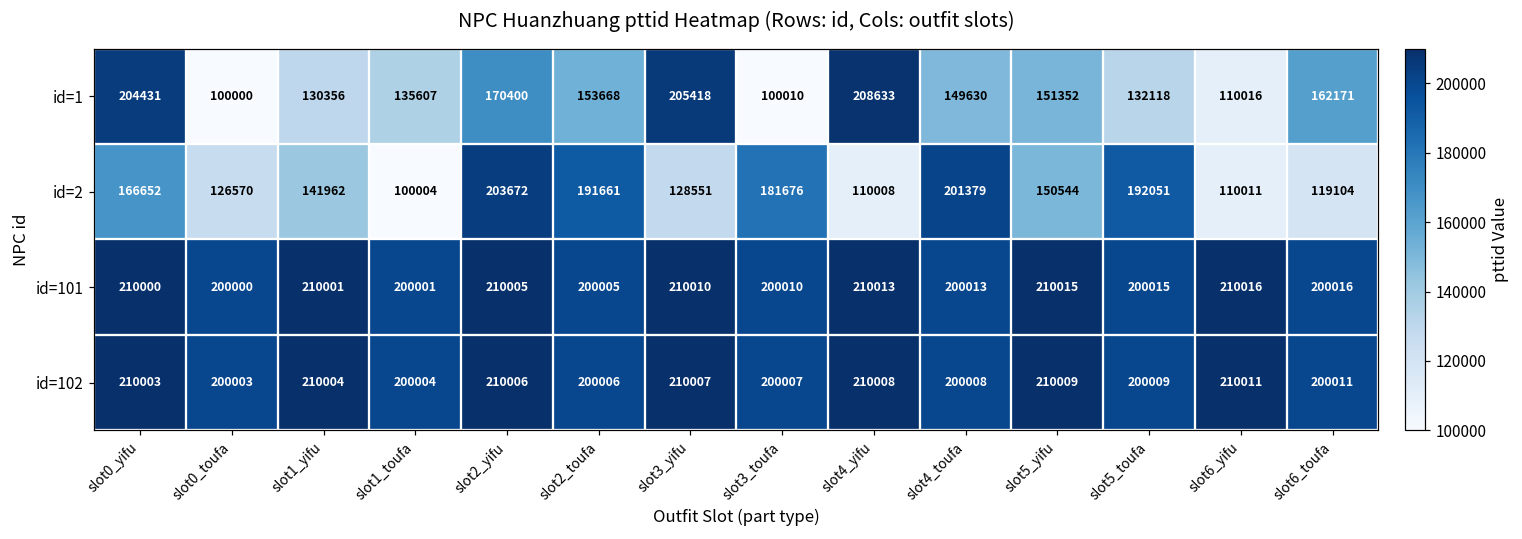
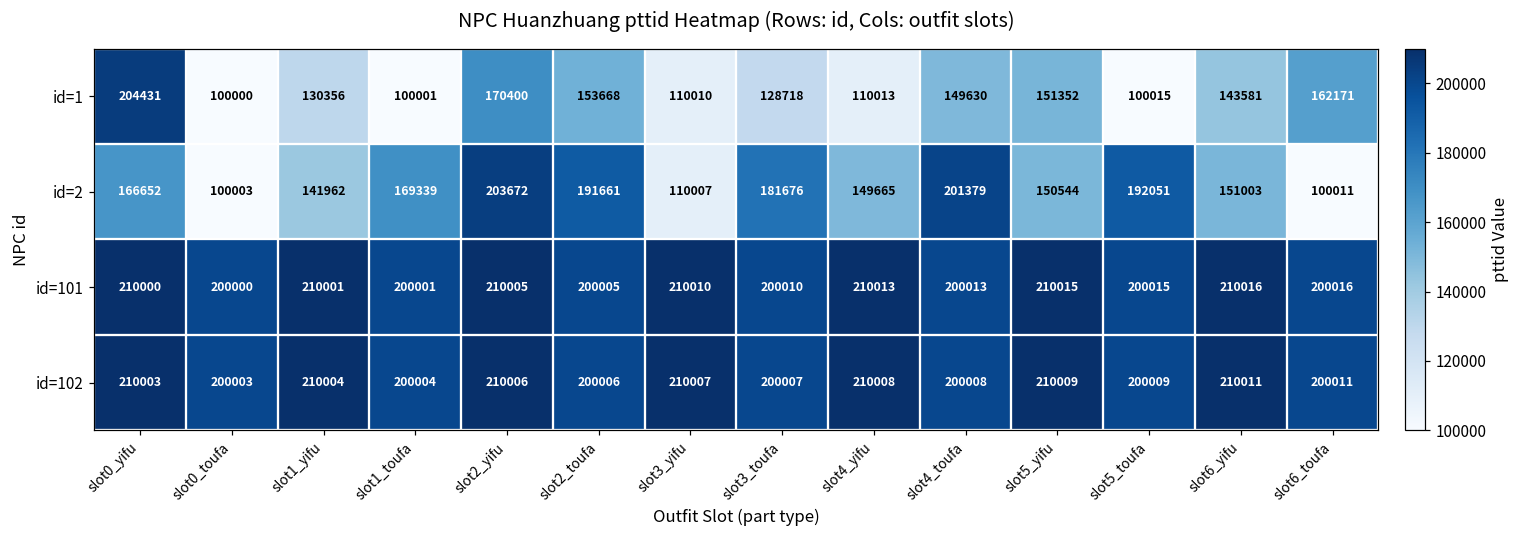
id=1, slot1_toufa: 135607 -> 100001
id=1, slot3_yifu: 205418 -> 110010
id=1, slot3_toufa: 100010 -> 128718
id=1, slot4_yifu: 208633 -> 110013
id=1, slot5_toufa: 132118 -> 100015
id=1, slot6_yifu: 110016 -> 143581
id=2, slot0_toufa: 126570 -> 100003
id=2, slot1_toufa: 100004 -> 169339
id=2, slot3_yifu: 128551 -> 110007
id=2, slot4_yifu: 110008 -> 149665
id=2, slot6_yifu: 110011 -> 151003
id=2, slot6_toufa: 119104 -> 100011
